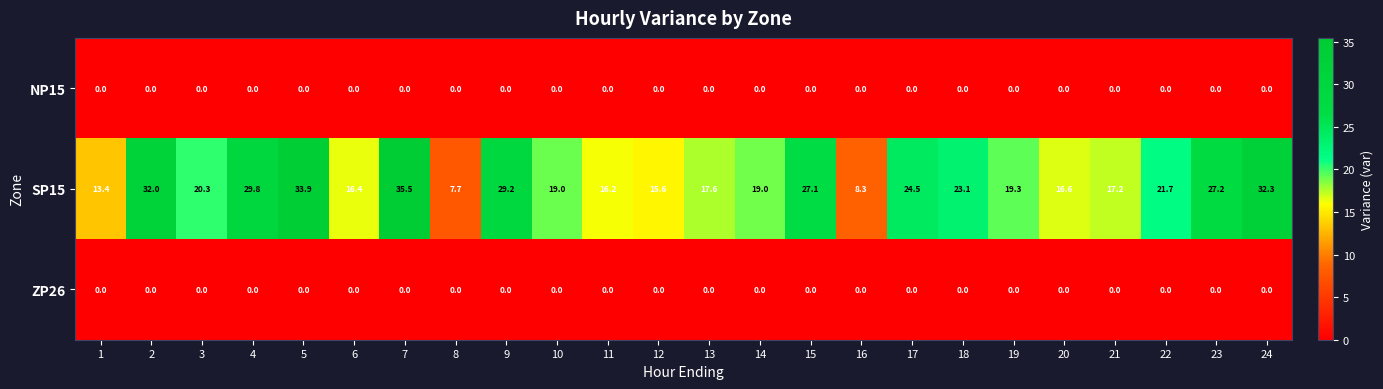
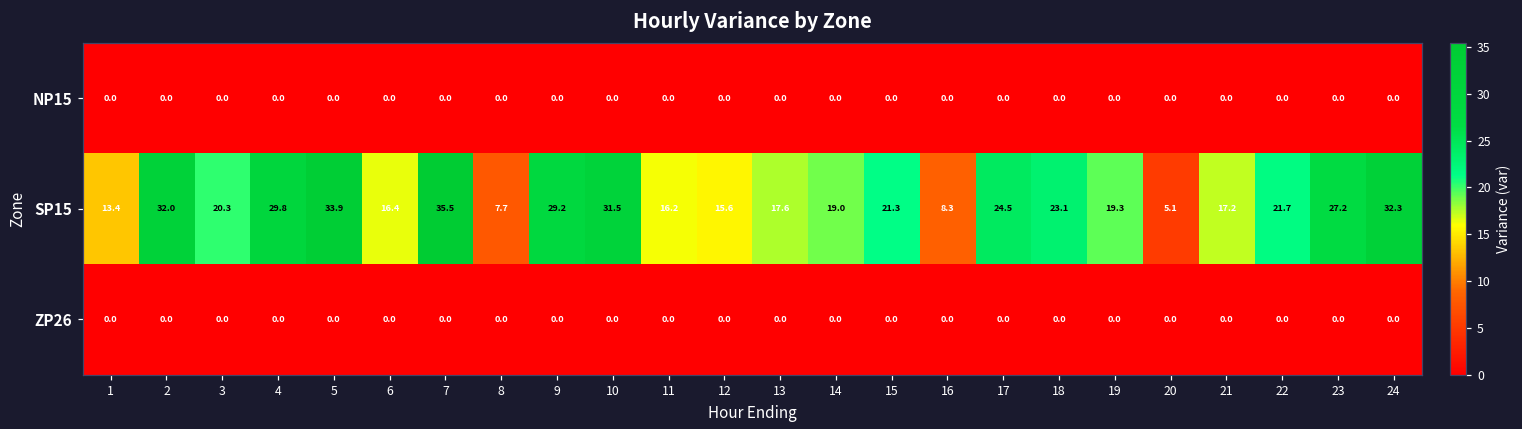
SP15, 10: 19.0 -> 31.5
SP15, 15: 27.1 -> 21.3
SP15, 20: 16.6 -> 5.1
